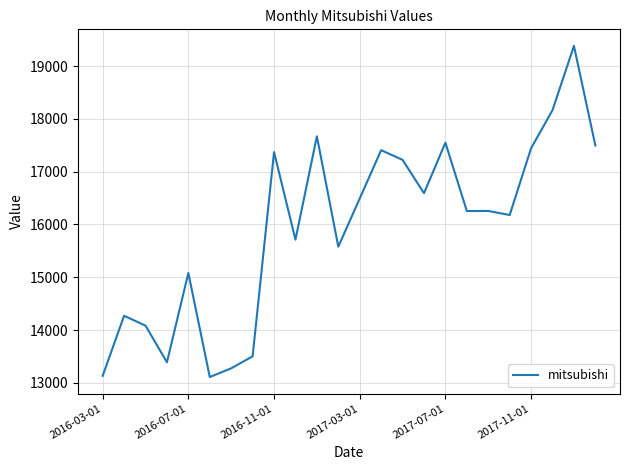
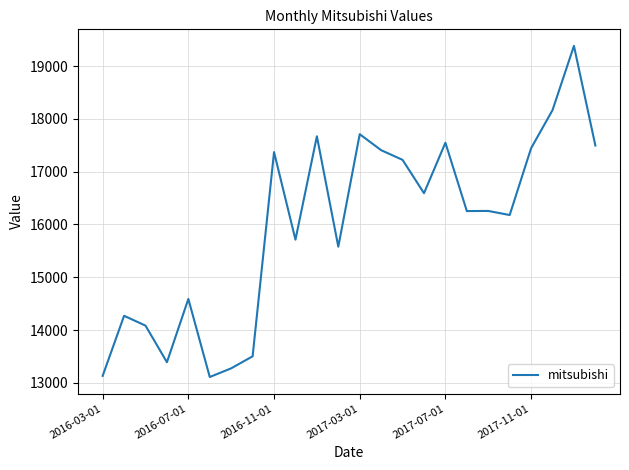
2016-07-01: 15100 -> 14600
2017-03-01: 16500 -> 17700
